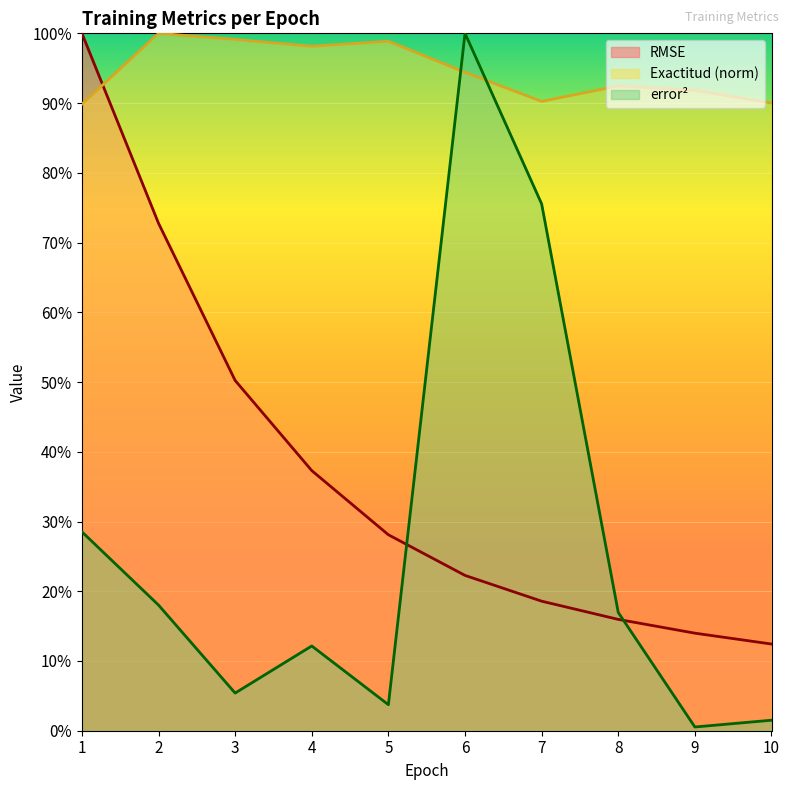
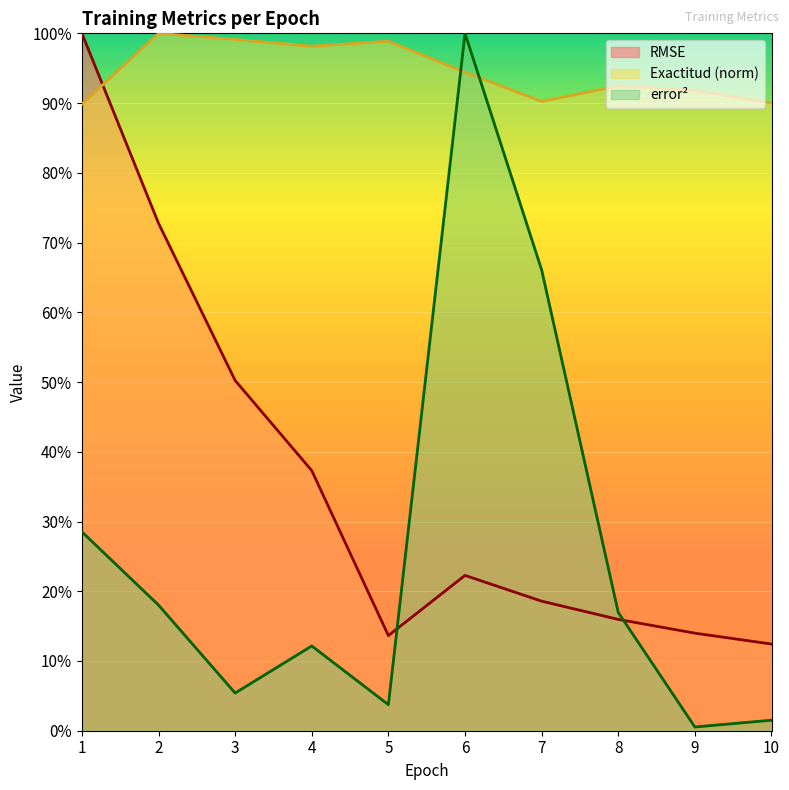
RMSE, 5: 28% -> 14%
error², 7: 76% -> 66%
